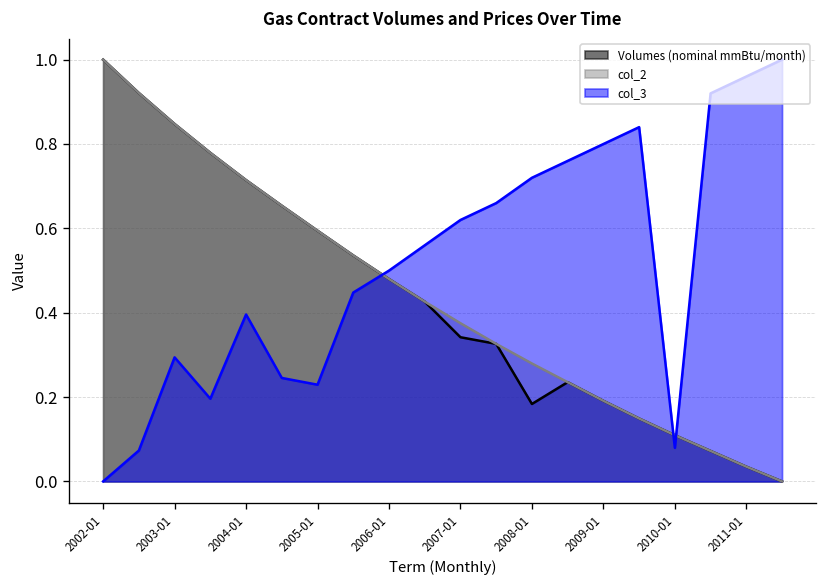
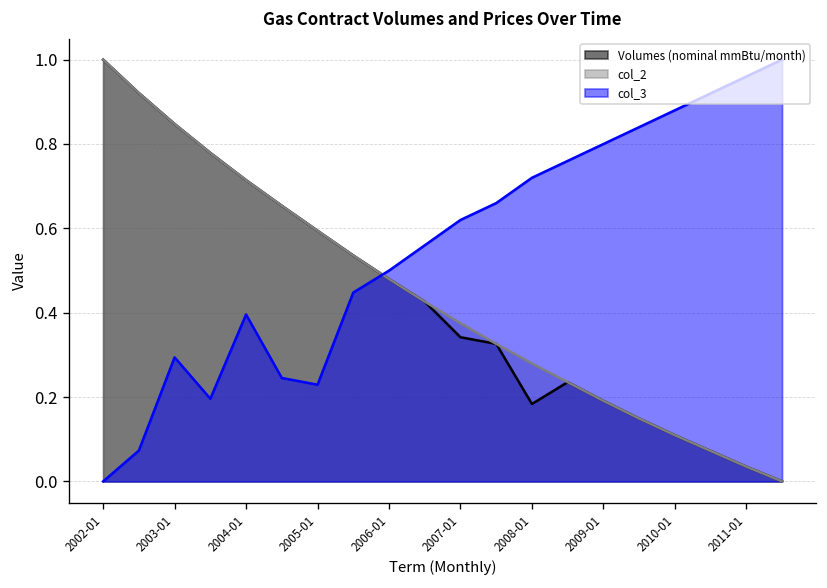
col_3, 2010-01: 0.08 -> 0.88
